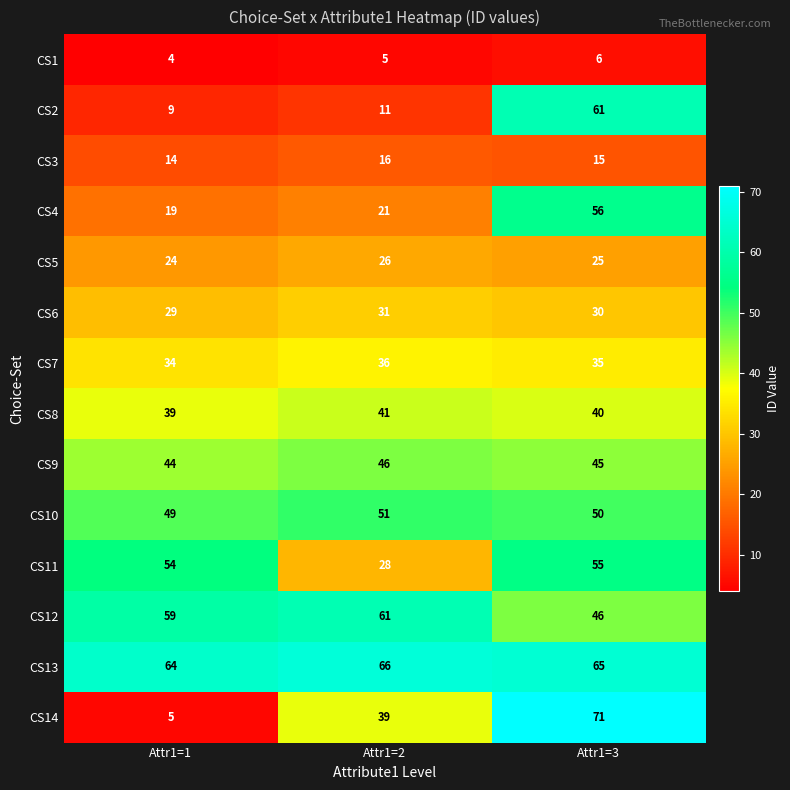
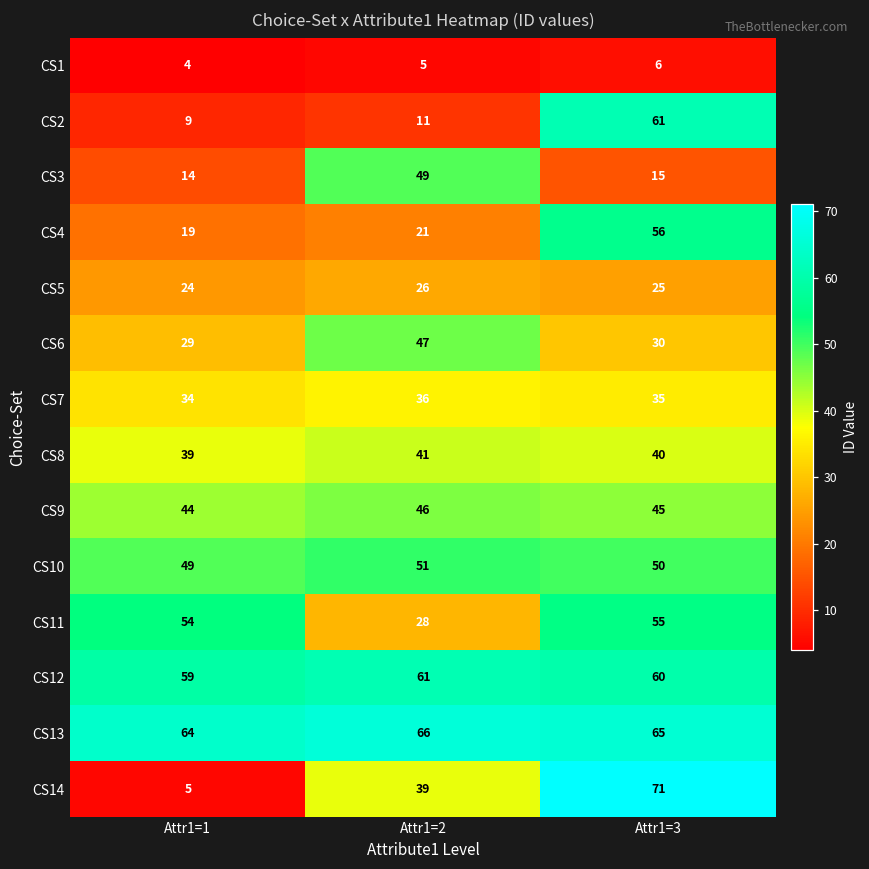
CS3, Attr1=2: 16 -> 49
CS6, Attr1=2: 31 -> 47
CS12, Attr1=3: 46 -> 60
